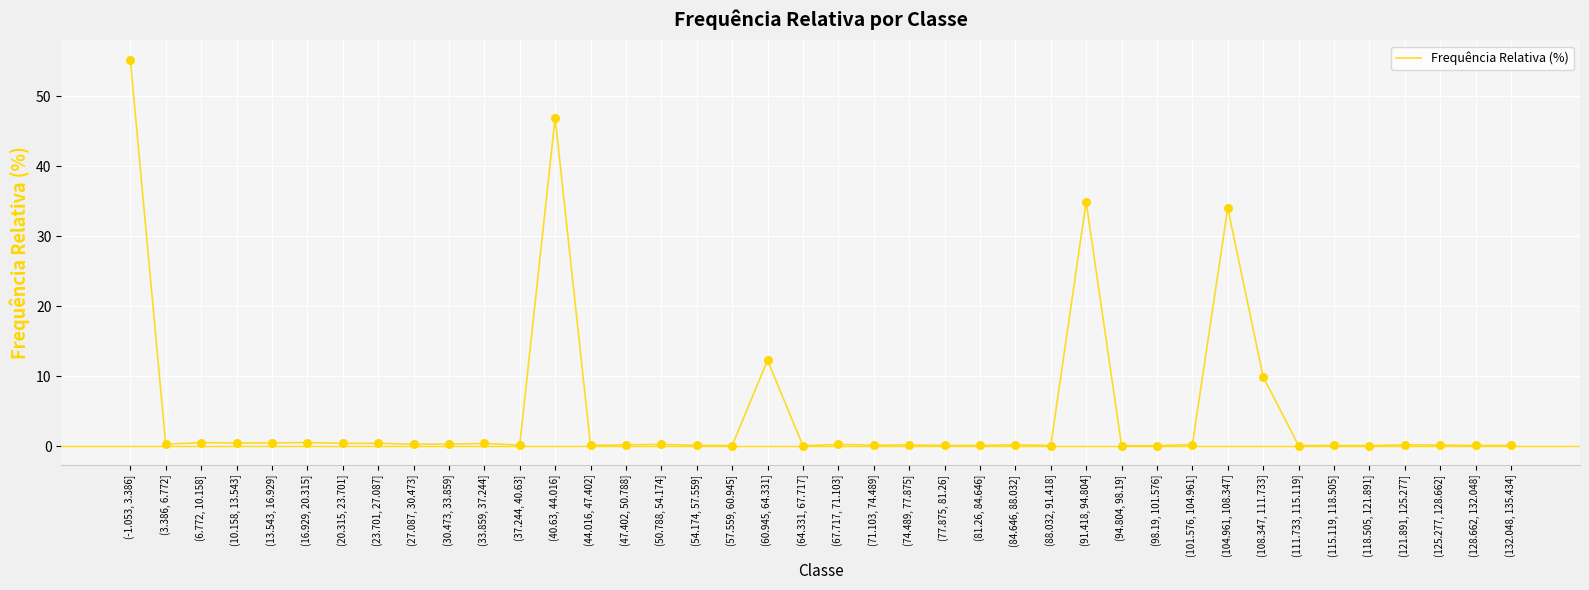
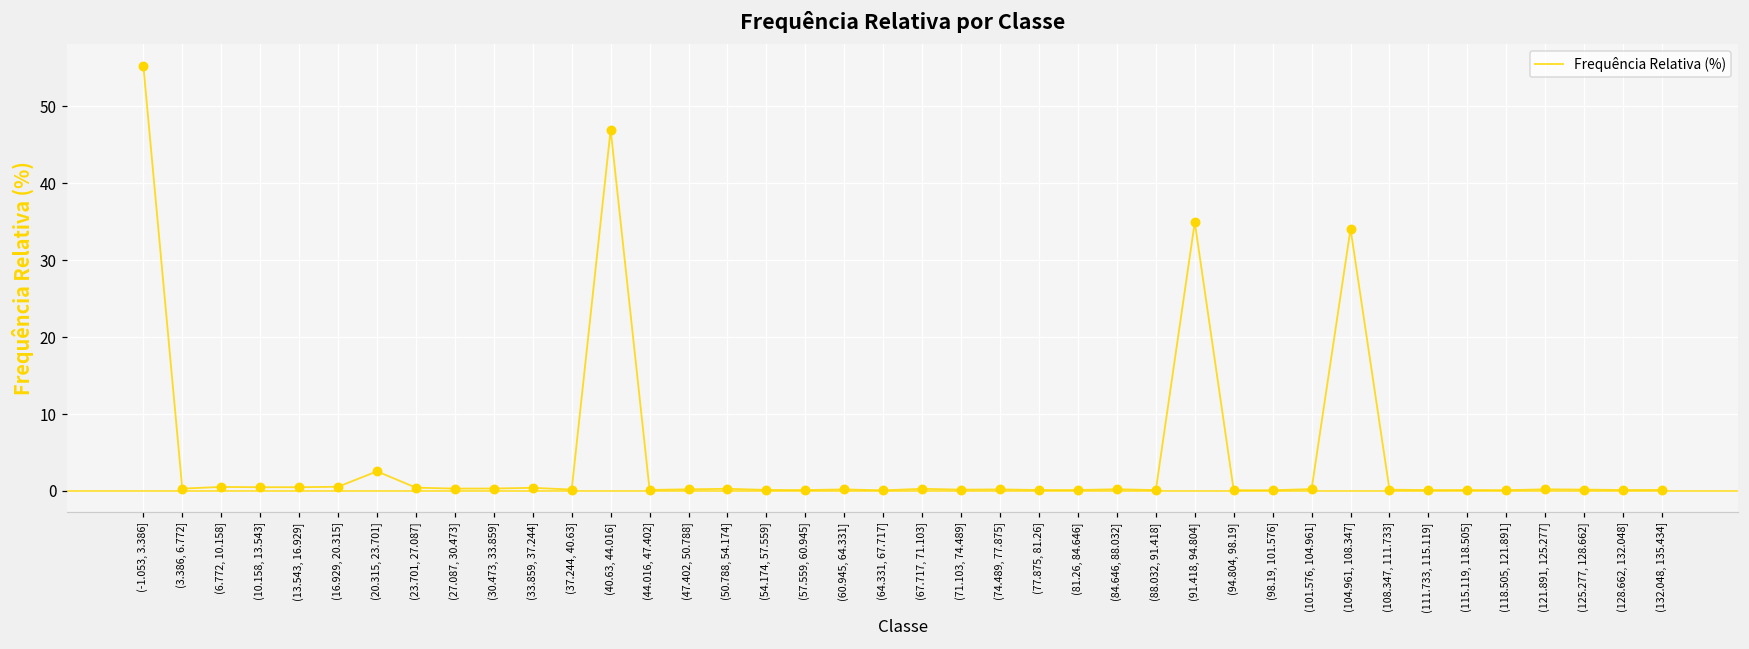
(20.315, 23.701]: 0 -> 3
(60.945, 64.331]: 12 -> 0
(108.347, 111.733]: 10 -> 0
